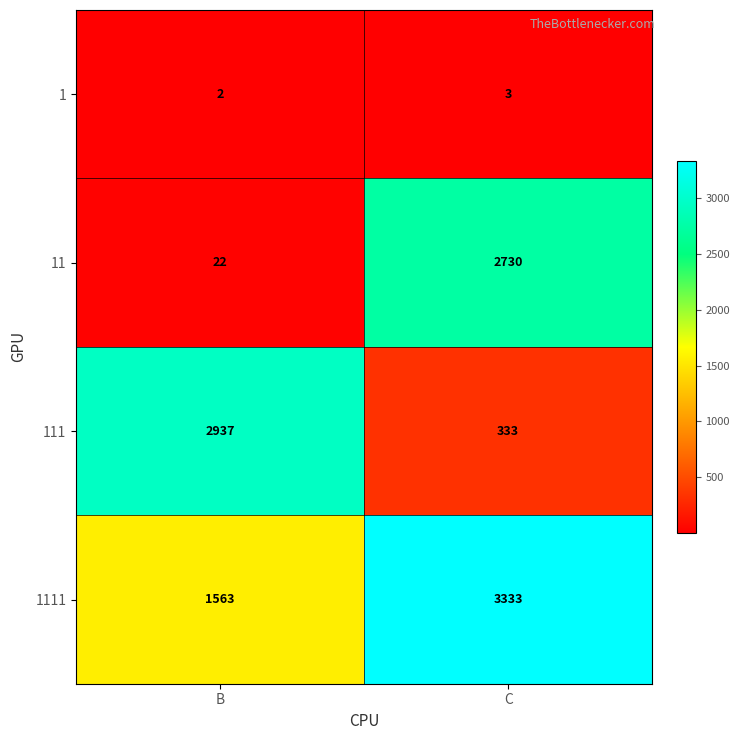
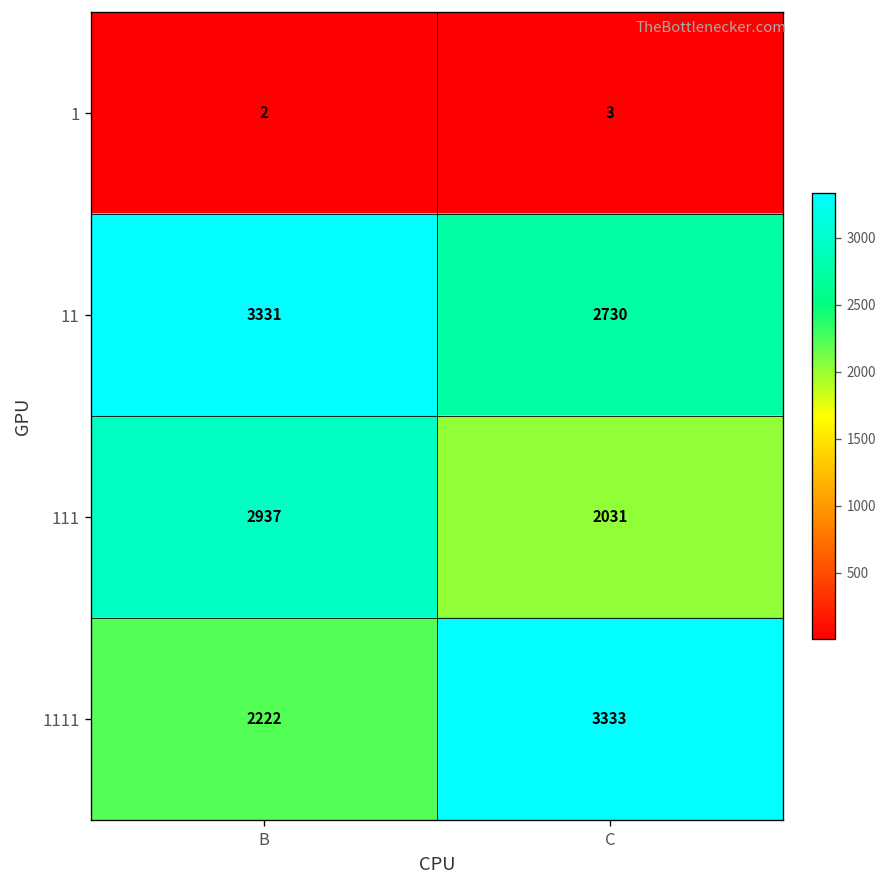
11, B: 22 -> 3331
111, C: 333 -> 2031
1111, B: 1563 -> 2222
